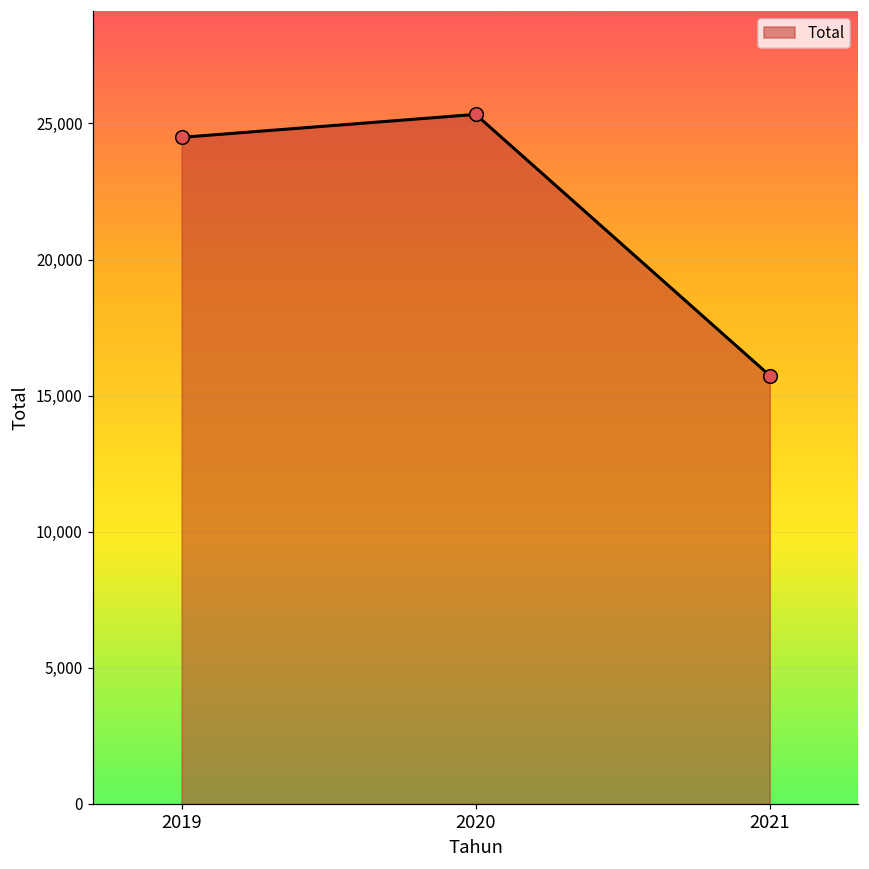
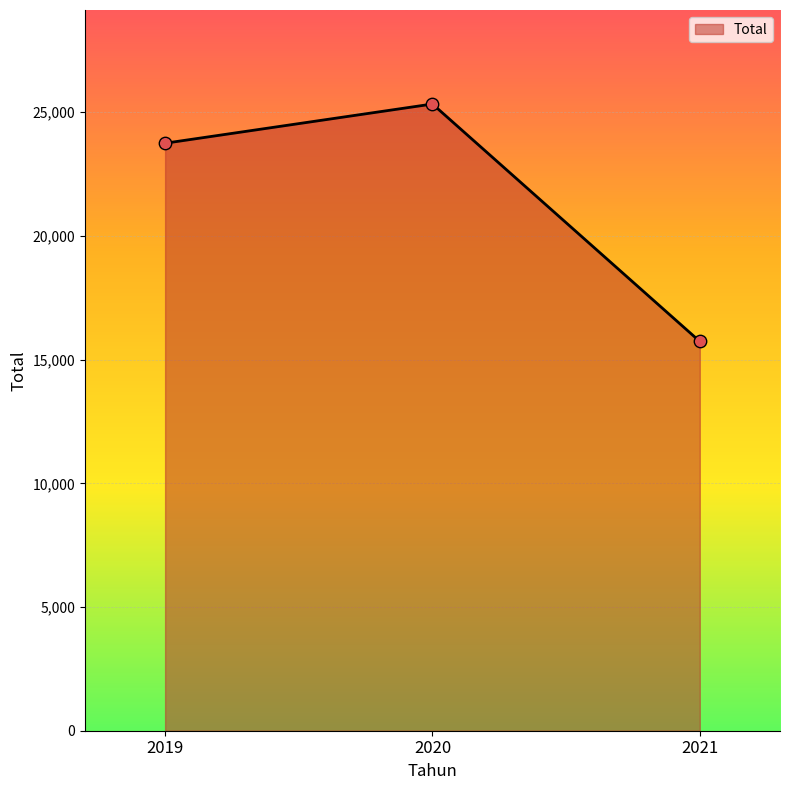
2019: 24,500 -> 23,700
